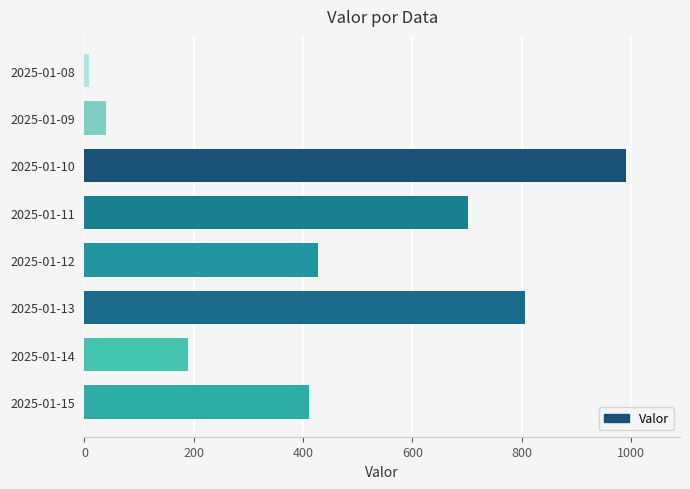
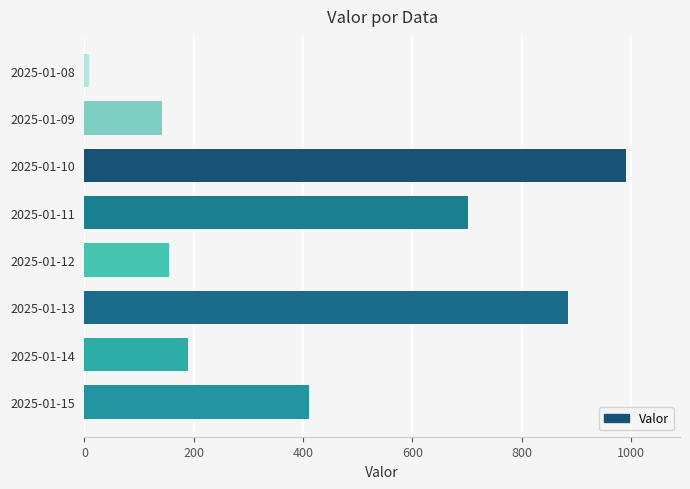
2025-01-09: 40 -> 140
2025-01-12: 430 -> 150
2025-01-13: 810 -> 890
